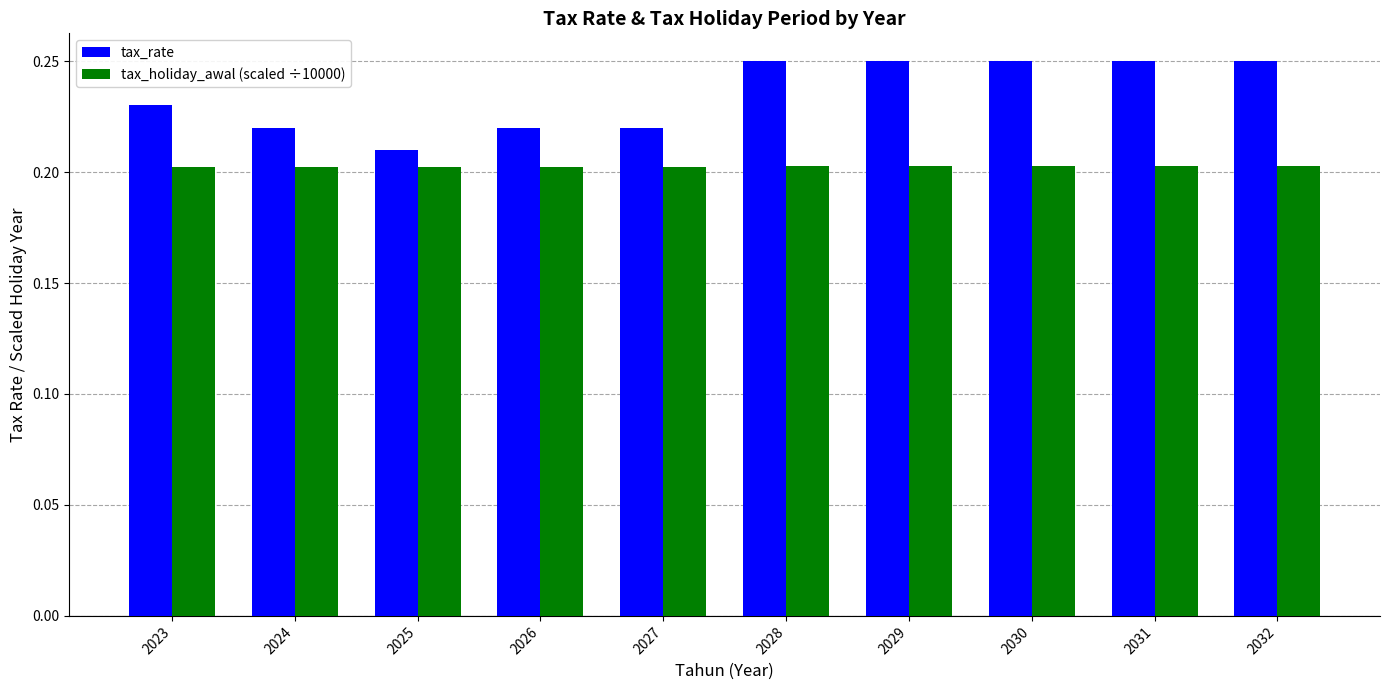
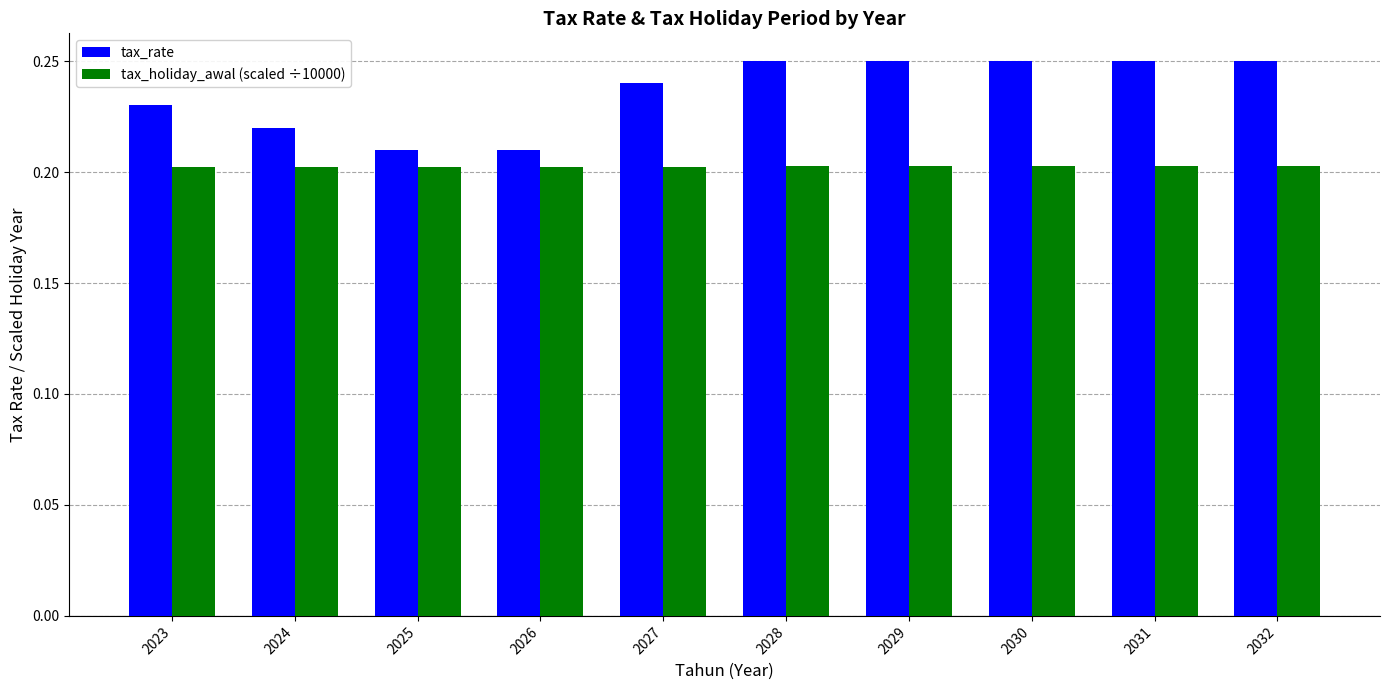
tax_rate, 2026: 0.22 -> 0.21
tax_rate, 2027: 0.22 -> 0.24
